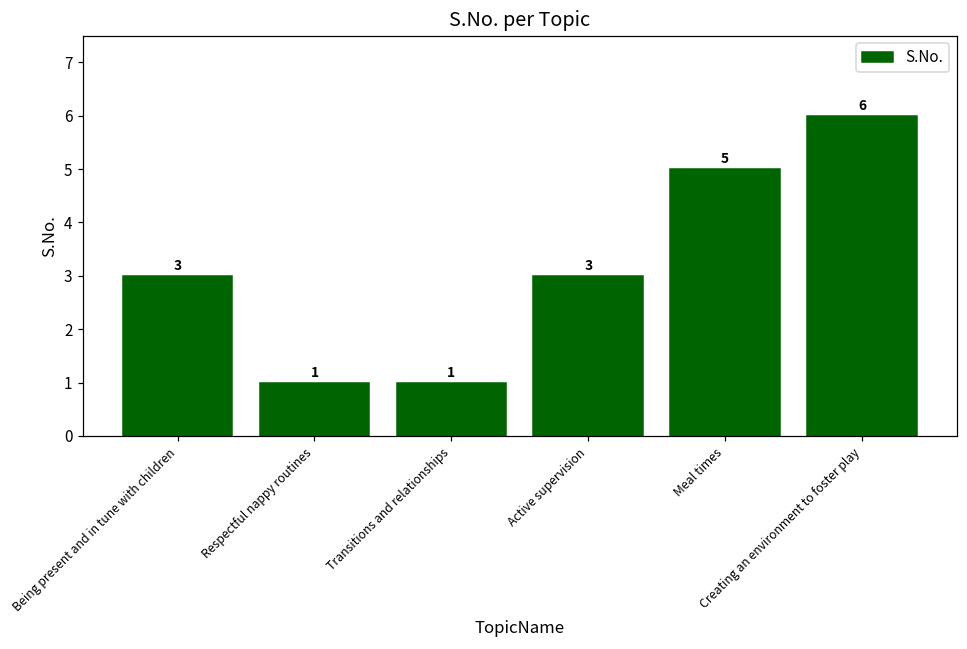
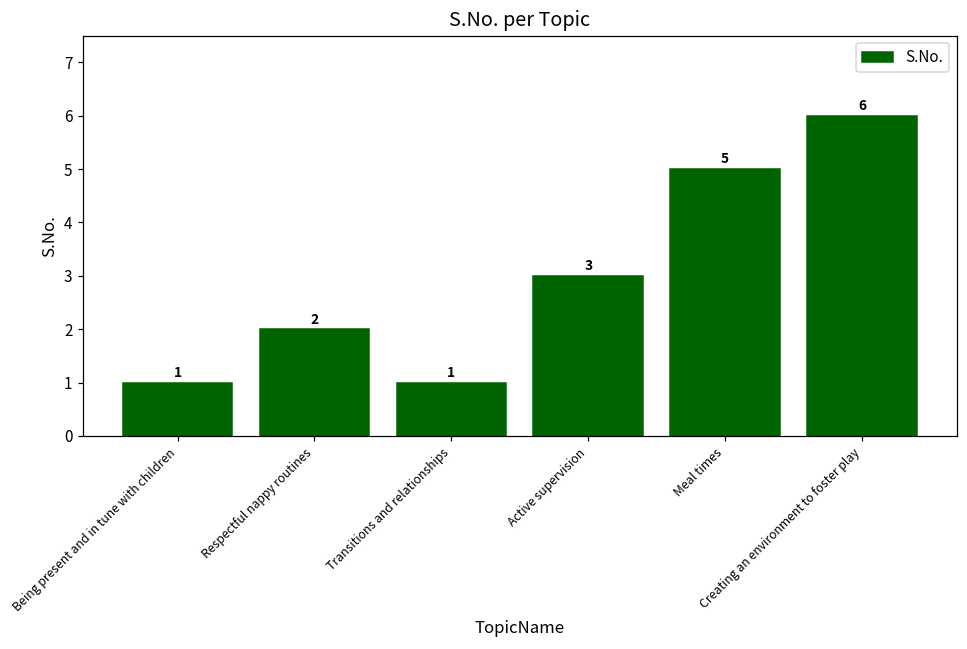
Being present and in tune with children: 3 -> 1
Respectful nappy routines: 1 -> 2
